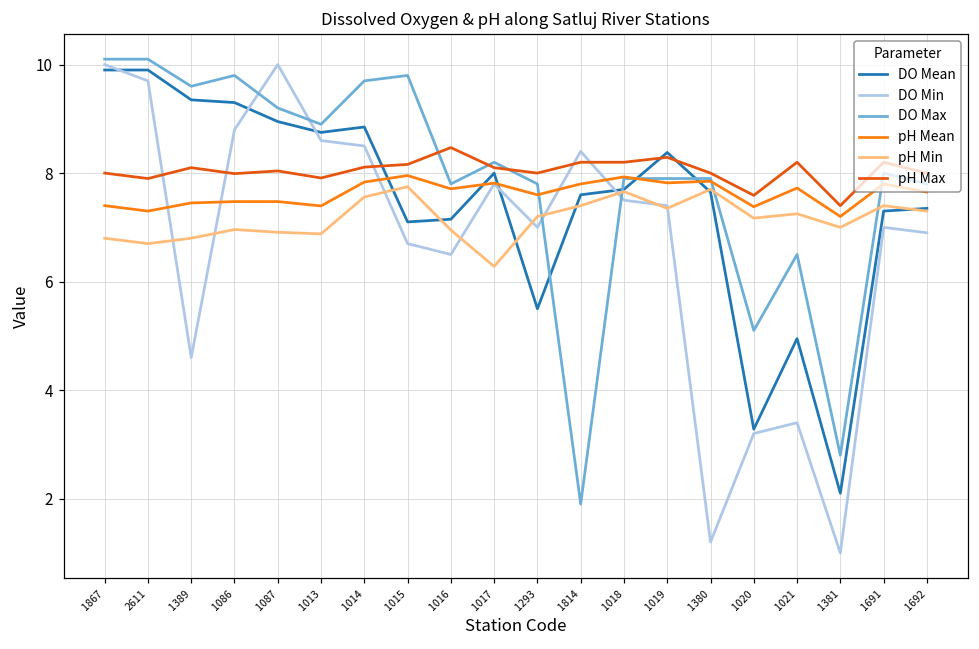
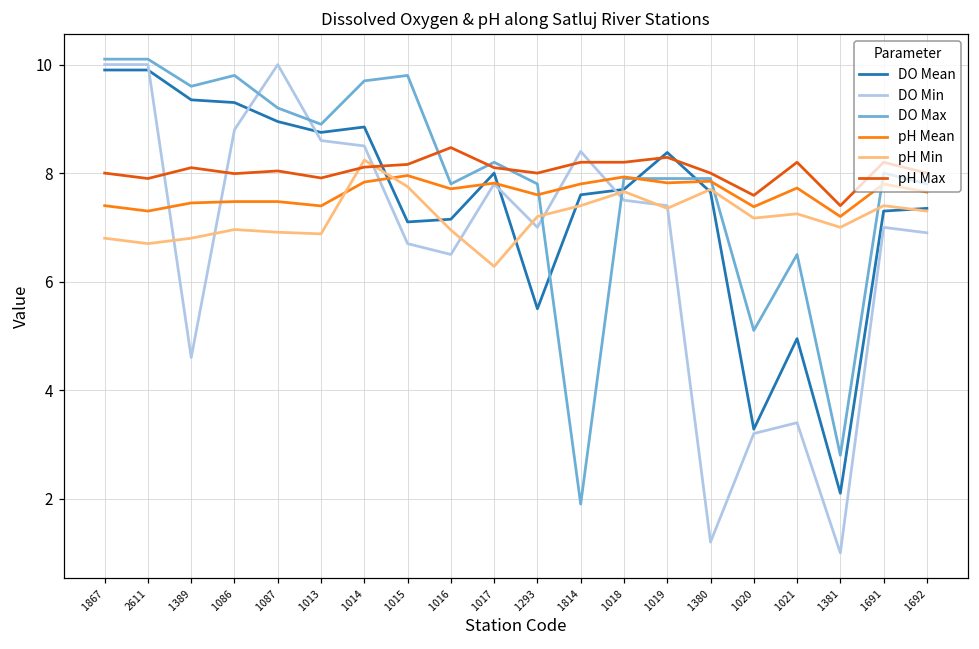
DO Min, 2611: 9.7 -> 10.0
pH Min, 1014: 7.6 -> 8.2
